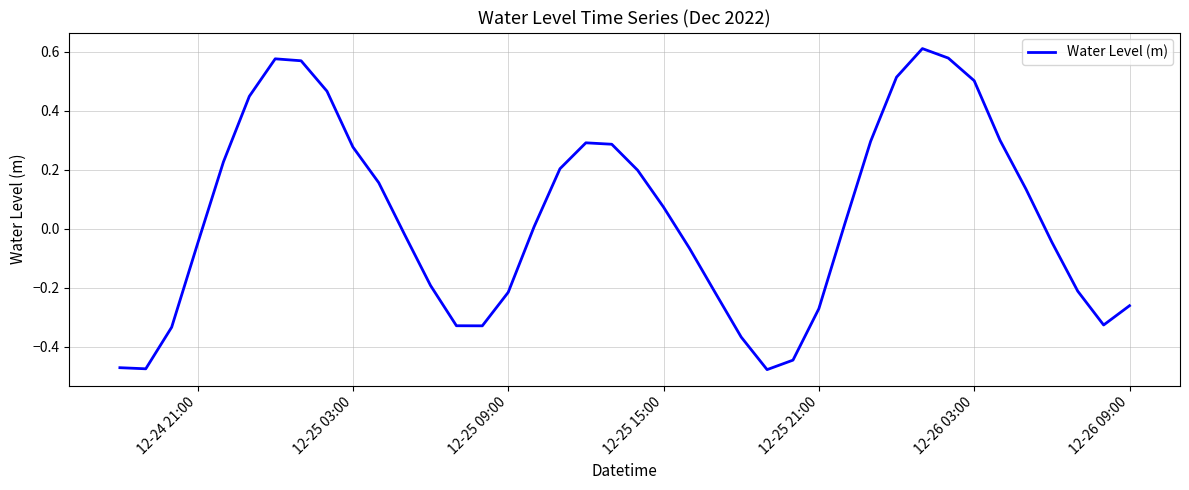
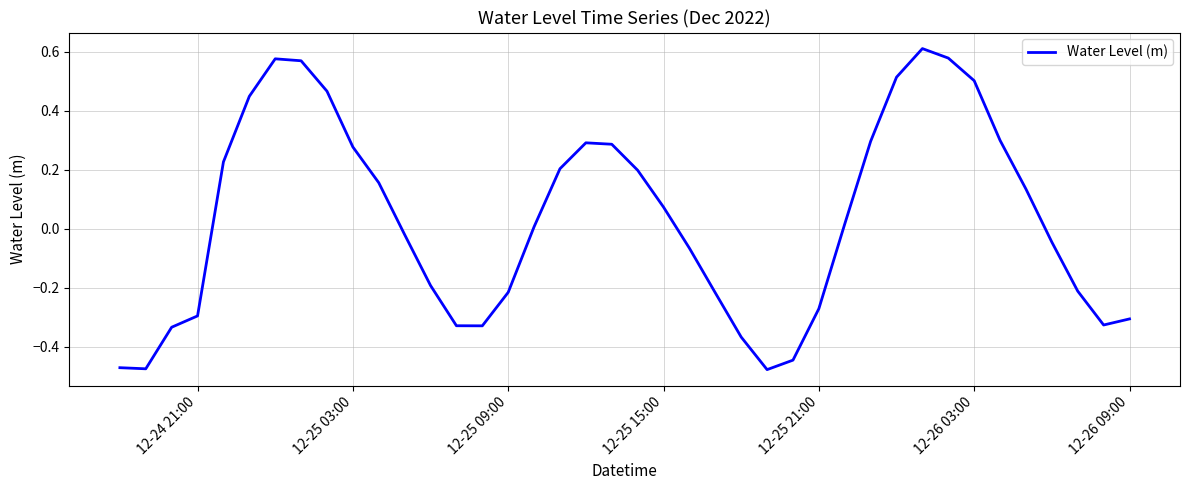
12-24 21:00: -0.05 -> -0.30
12-26 09:00: -0.26 -> -0.31
